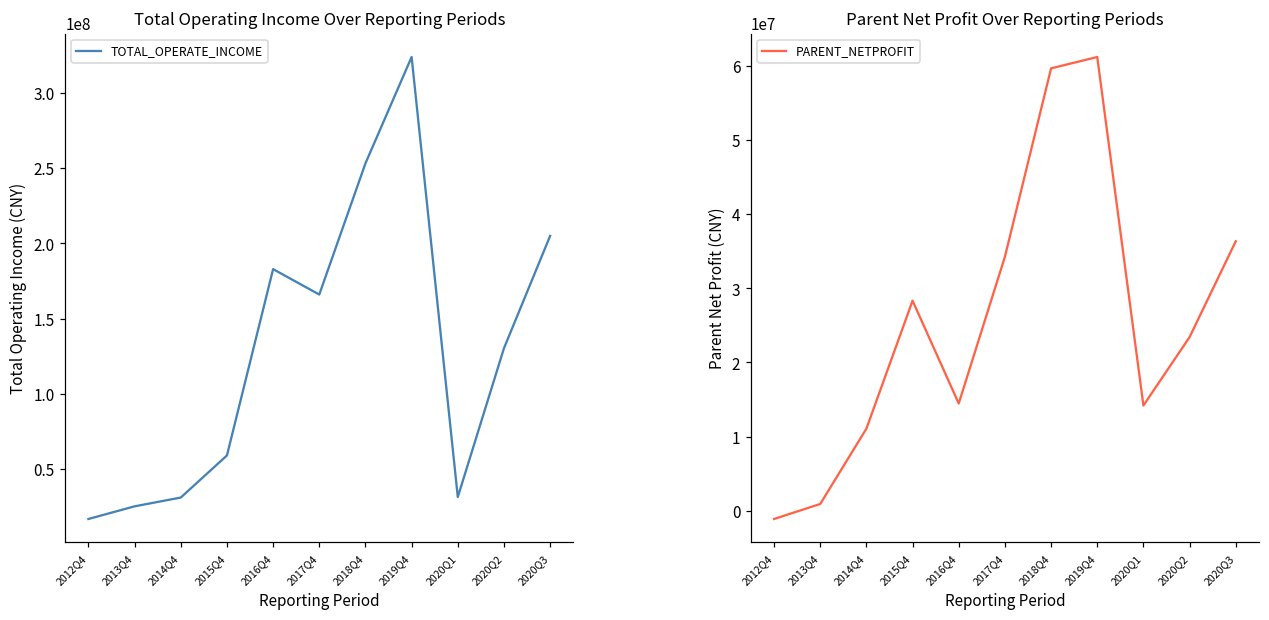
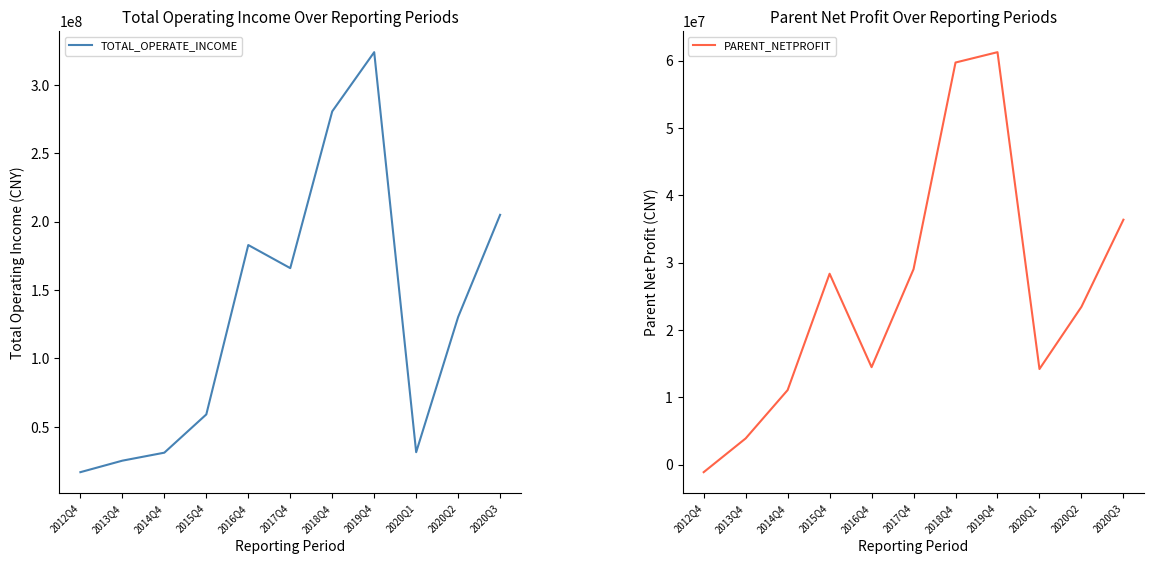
Total Operating Income Over Reporting Periods, 2018Q4: 253000000 -> 281000000
Parent Net Profit Over Reporting Periods, 2013Q4: 1000000 -> 4000000
Parent Net Profit Over Reporting Periods, 2017Q4: 34000000 -> 29000000
